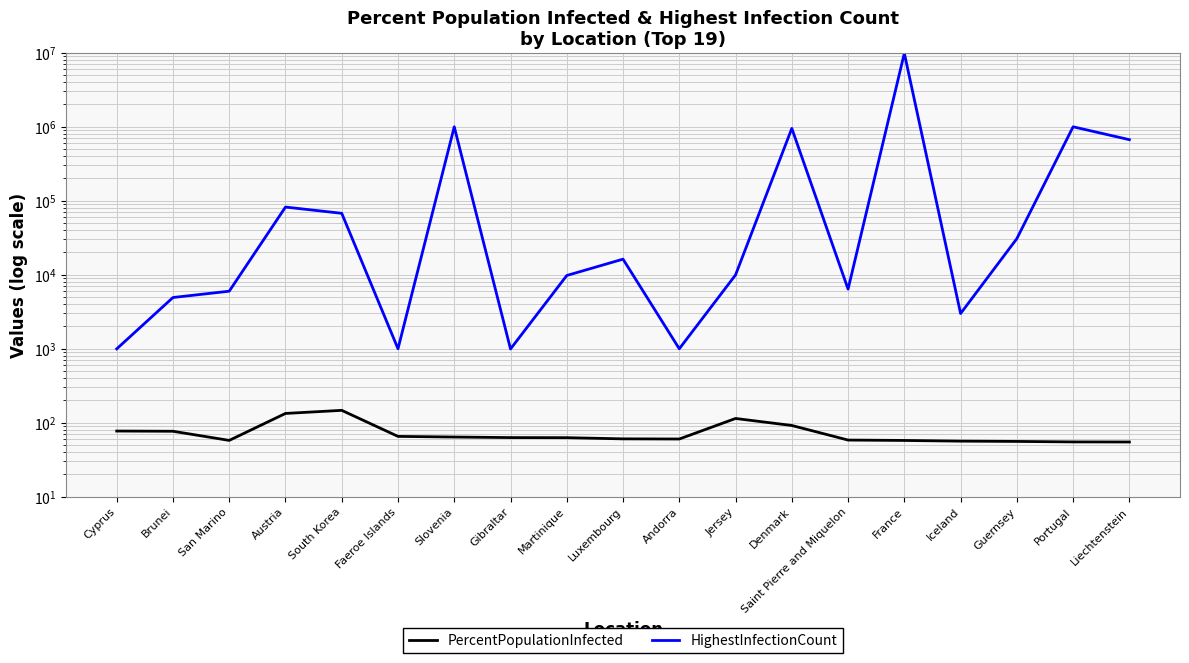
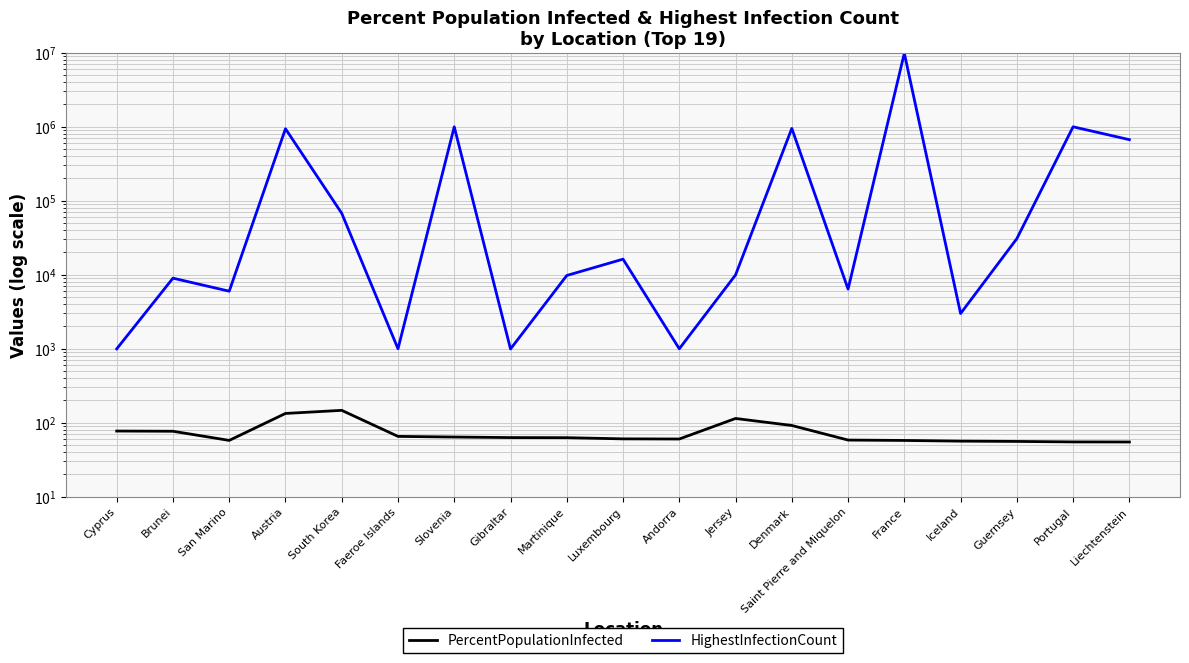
HighestInfectionCount, Brunei: 5000 -> 9000
HighestInfectionCount, Austria: 80000 -> 900000
